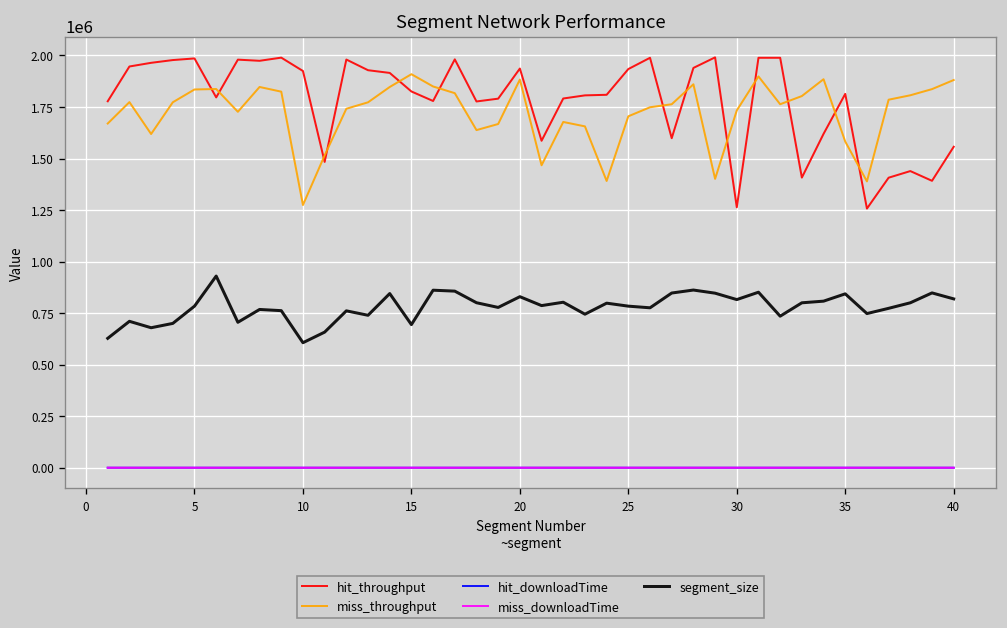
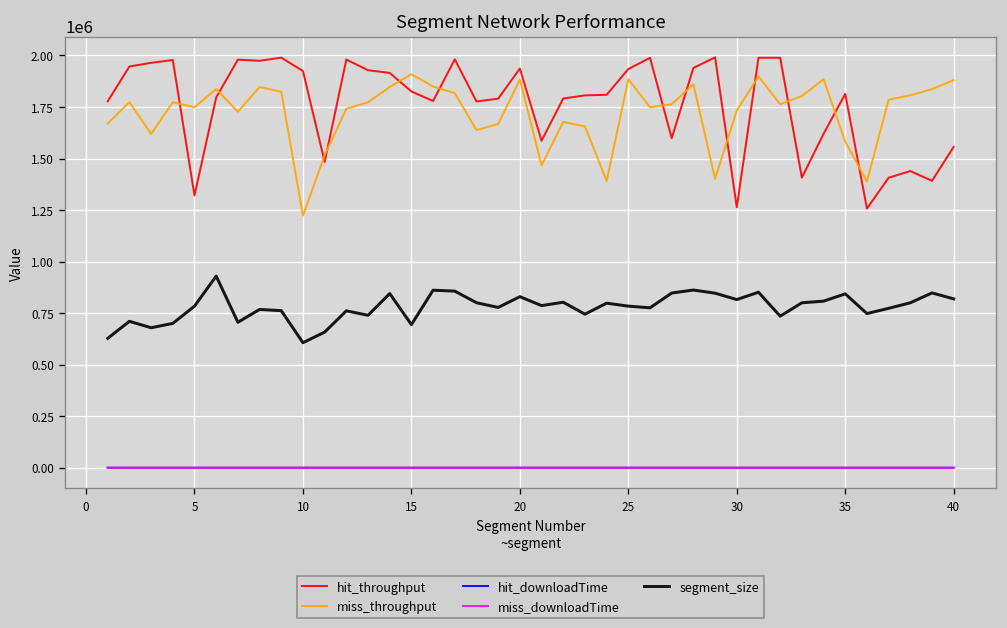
hit_throughput, 5: 1990000 -> 1320000
miss_throughput, 5: 1830000 -> 1750000
miss_throughput, 10: 1270000 -> 1220000
miss_throughput, 25: 1700000 -> 1880000
